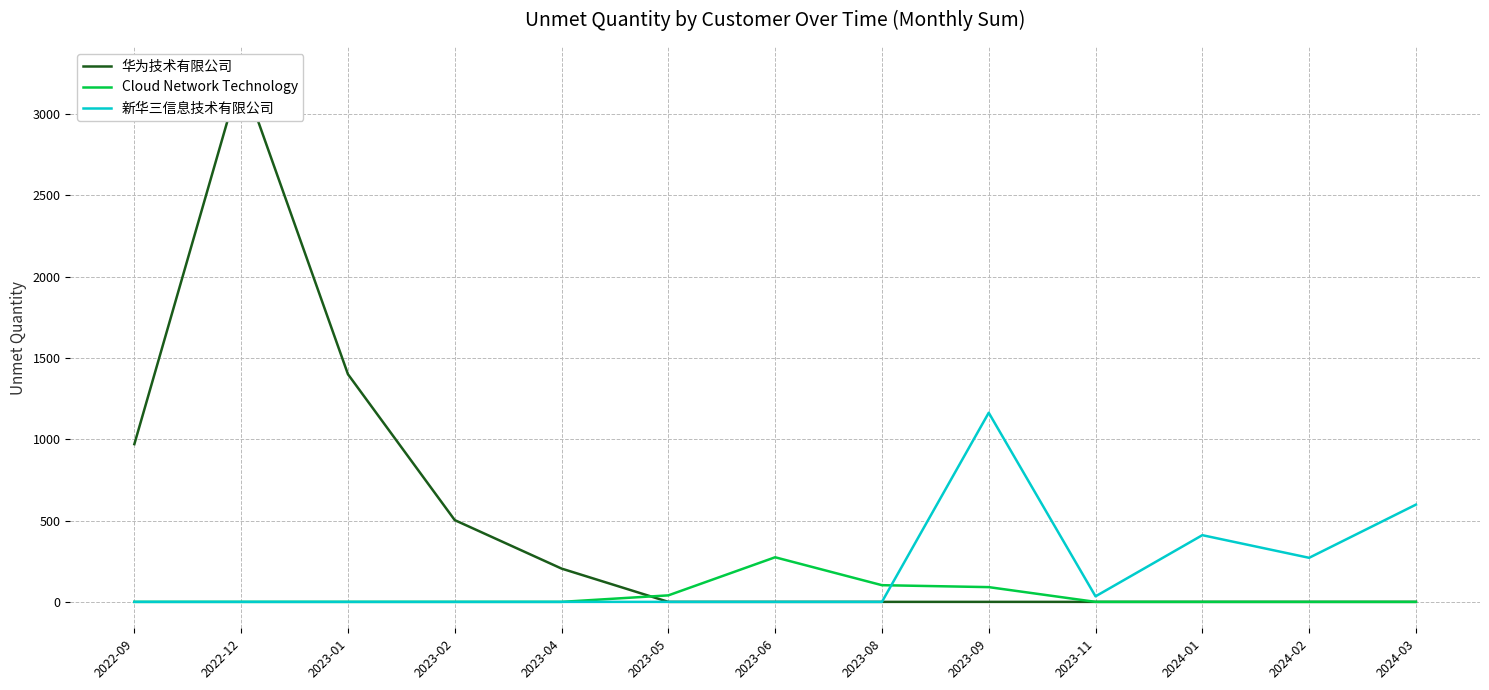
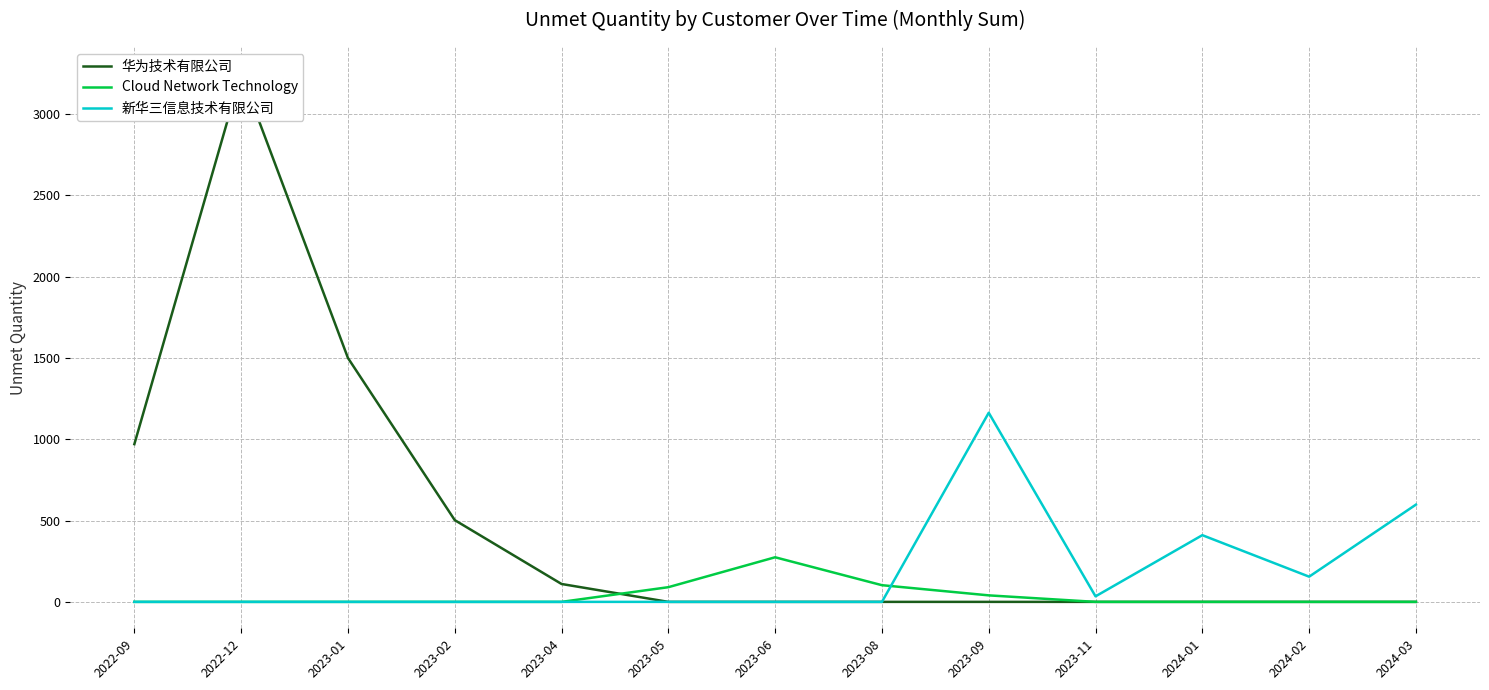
华为技术有限公司, 2023-01: 1400 -> 1500
华为技术有限公司, 2023-04: 200 -> 110
Cloud Network Technology, 2023-05: 40 -> 90
Cloud Network Technology, 2023-09: 90 -> 40
新华三信息技术有限公司, 2024-02: 270 -> 160
